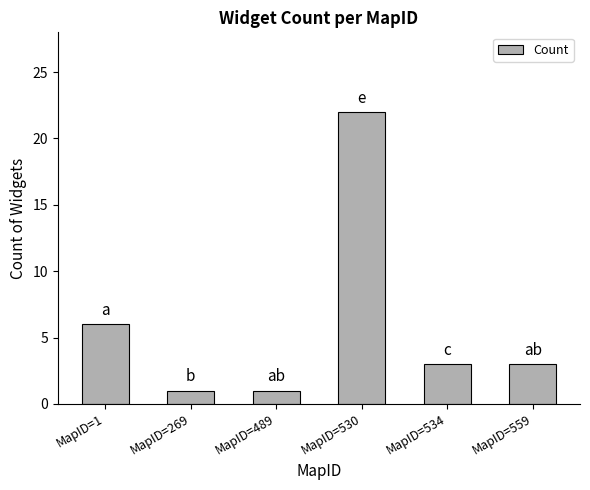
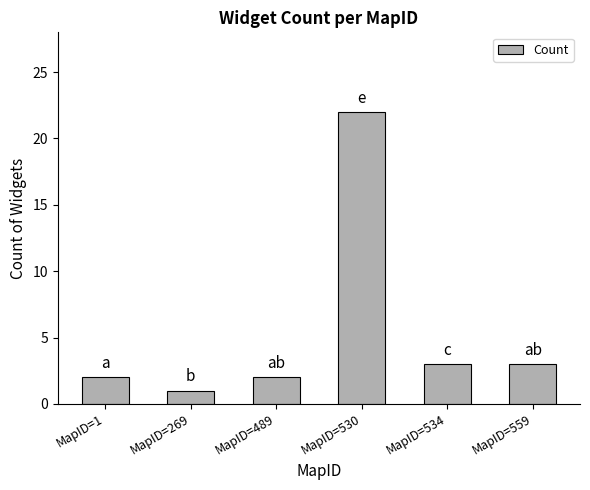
MapID=1: 6 -> 2
MapID=489: 1 -> 2
